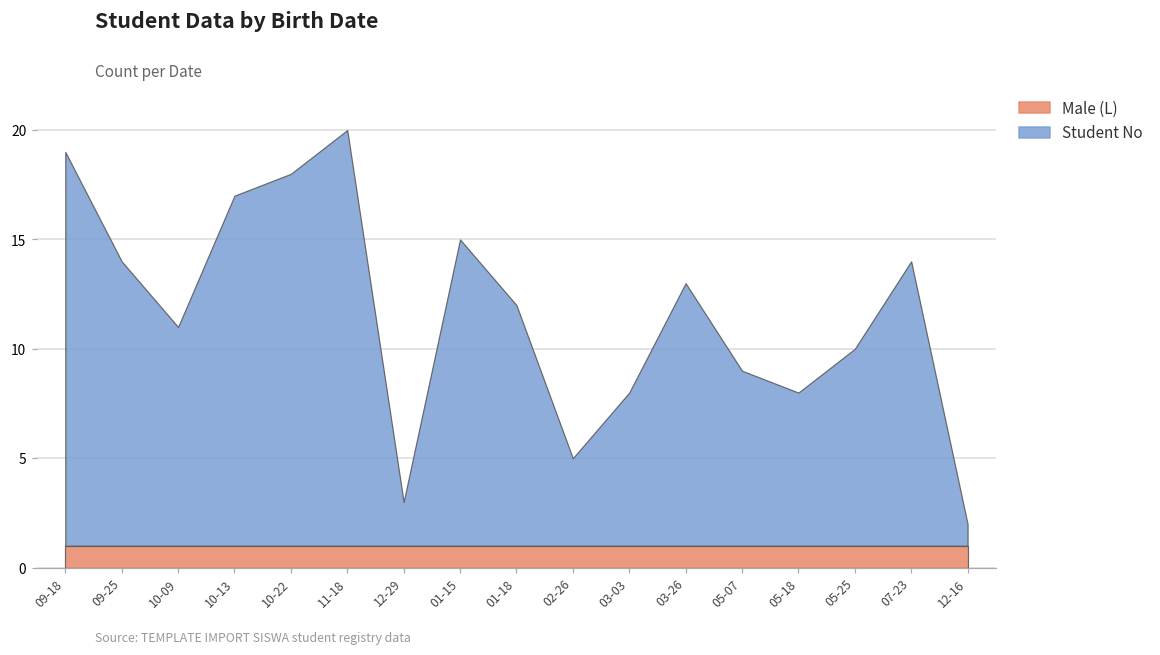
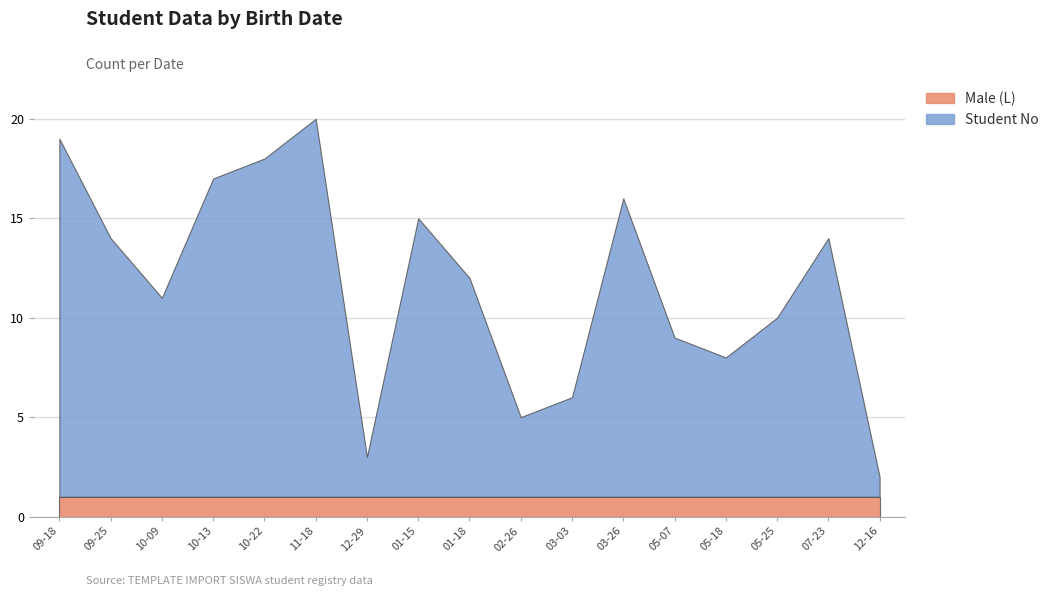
Student No, 03-03: 7 -> 5
Student No, 03-26: 12 -> 15
